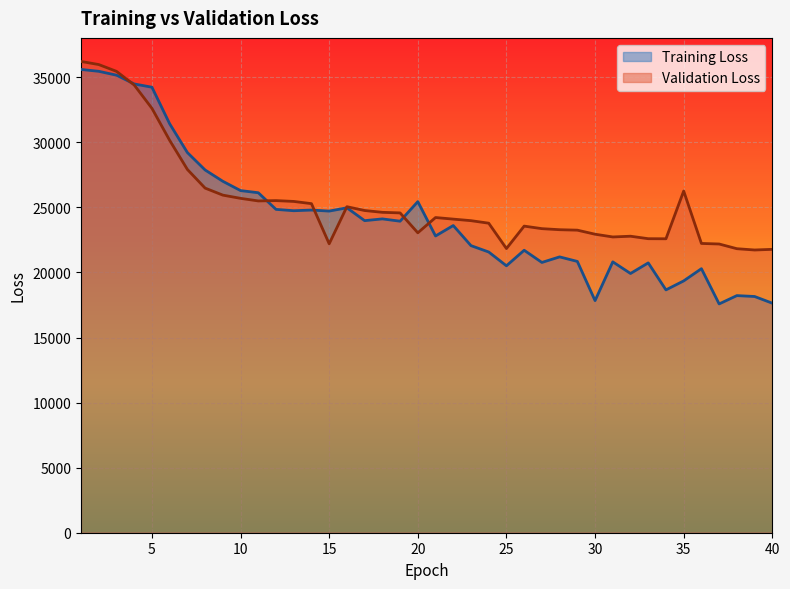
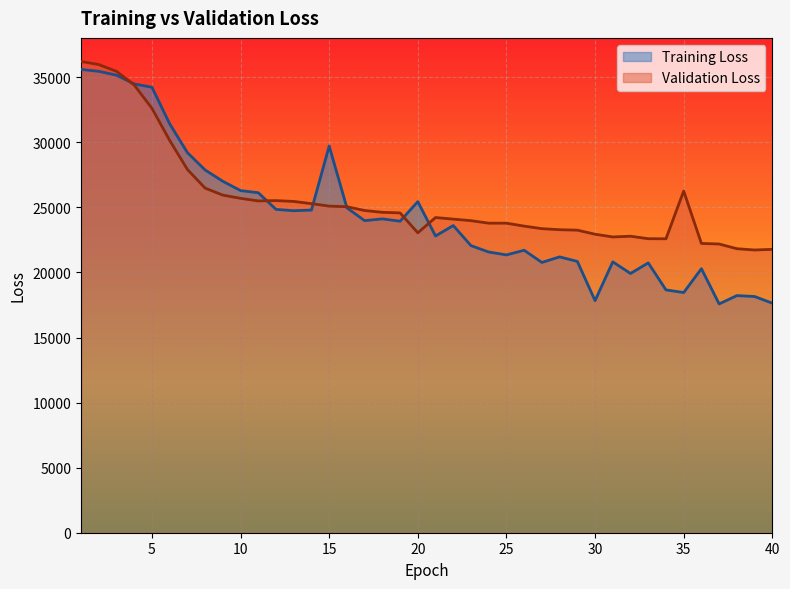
Training Loss, 15: 24700 -> 29700
Validation Loss, 15: 22200 -> 25100
Training Loss, 25: 20500 -> 21300
Validation Loss, 25: 21800 -> 23800
Training Loss, 35: 19400 -> 18500
